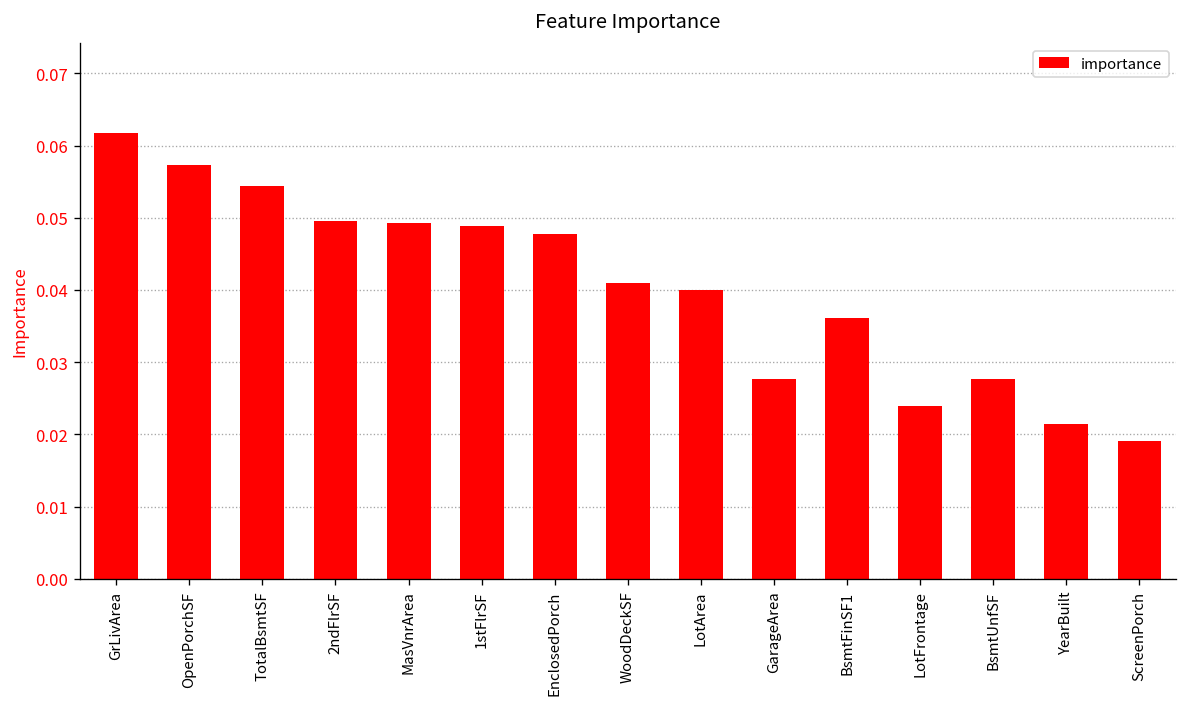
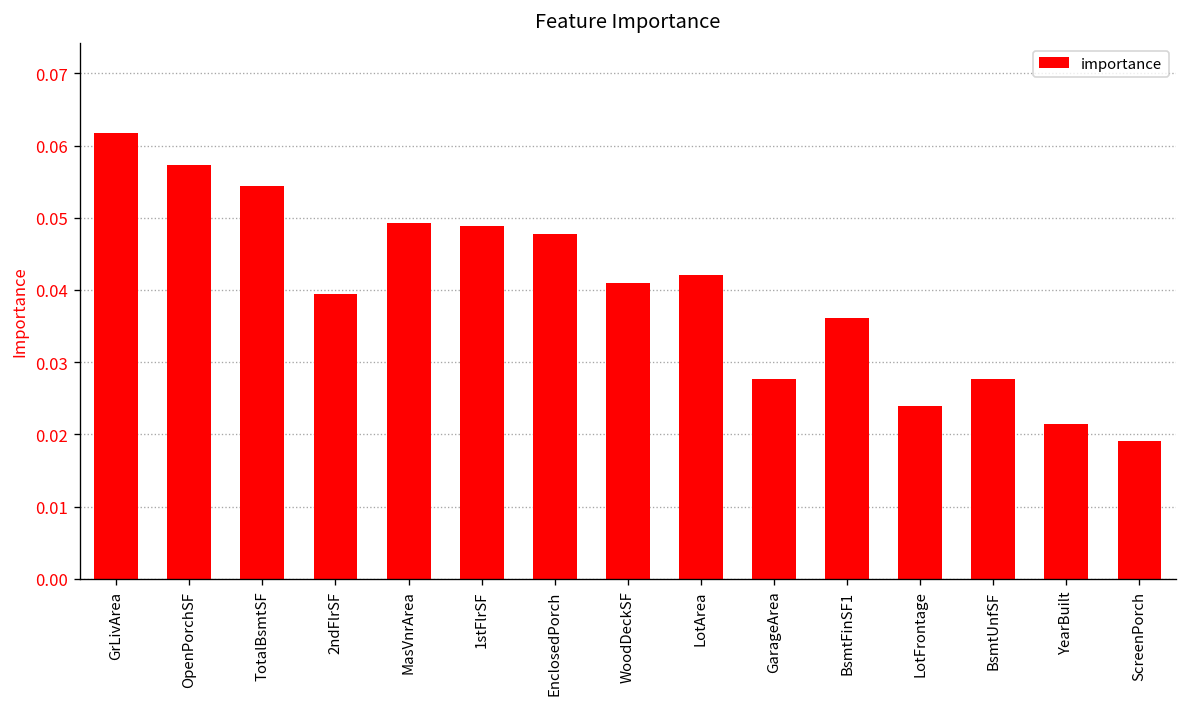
2ndFlrSF: 0.050 -> 0.039
LotArea: 0.040 -> 0.042
